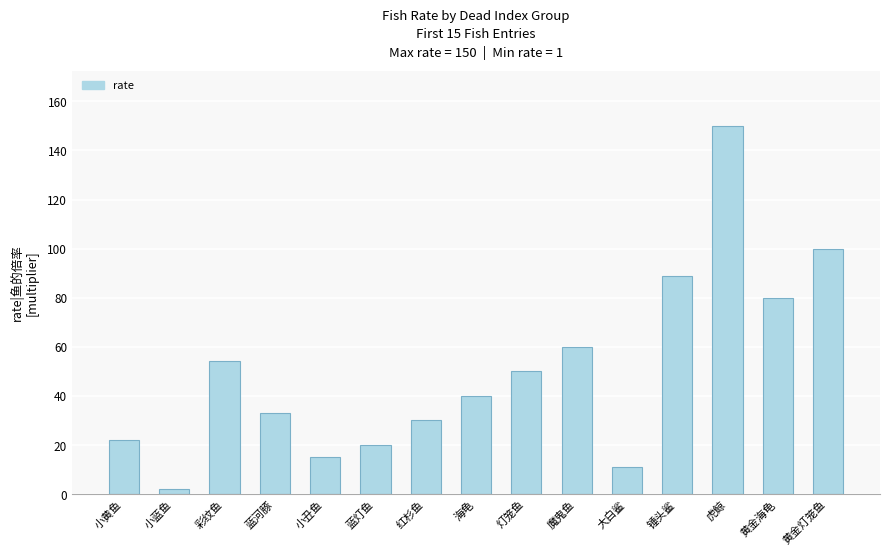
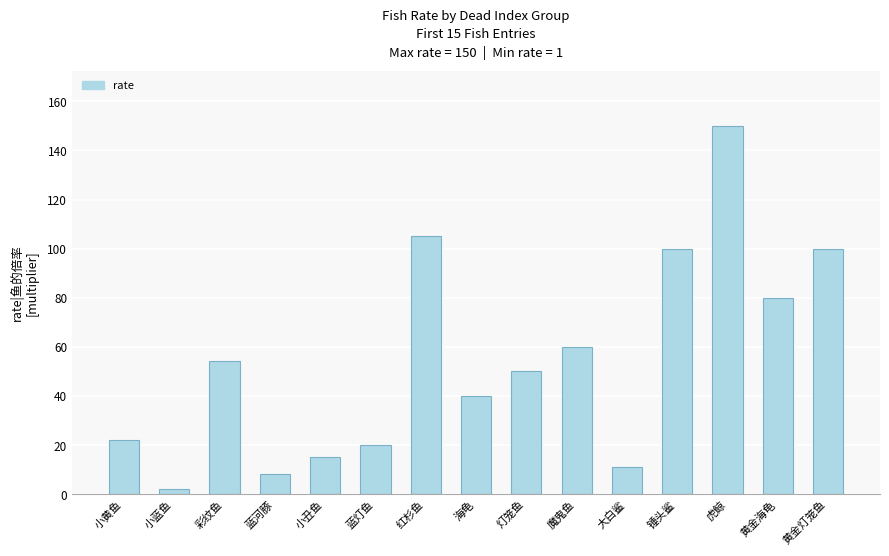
蓝河豚: 33 -> 8
红杉鱼: 30 -> 105
锤头鲨: 89 -> 100
